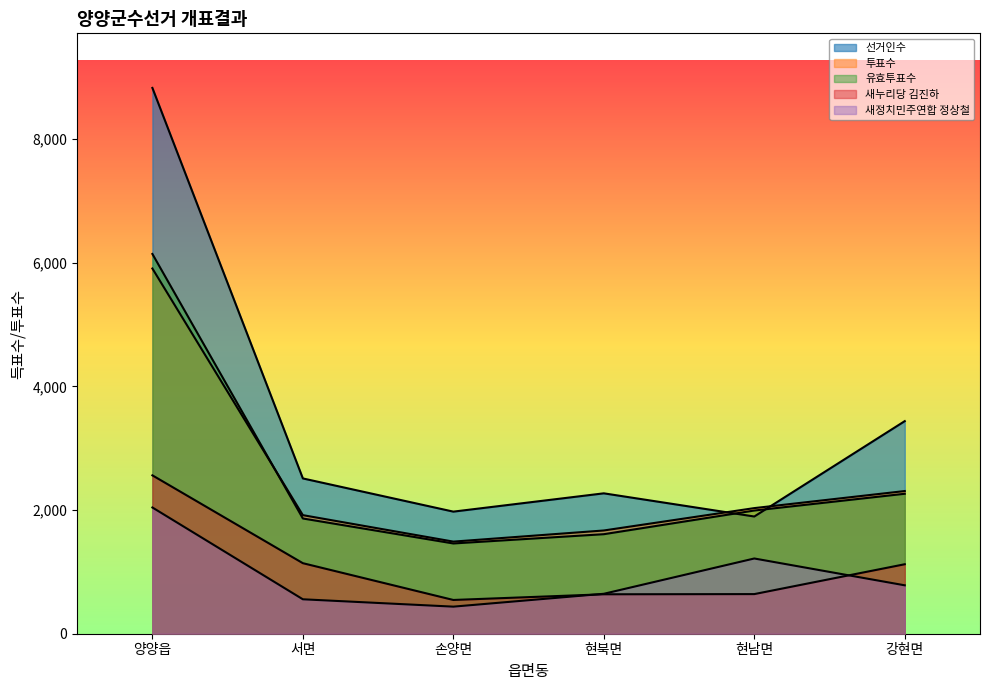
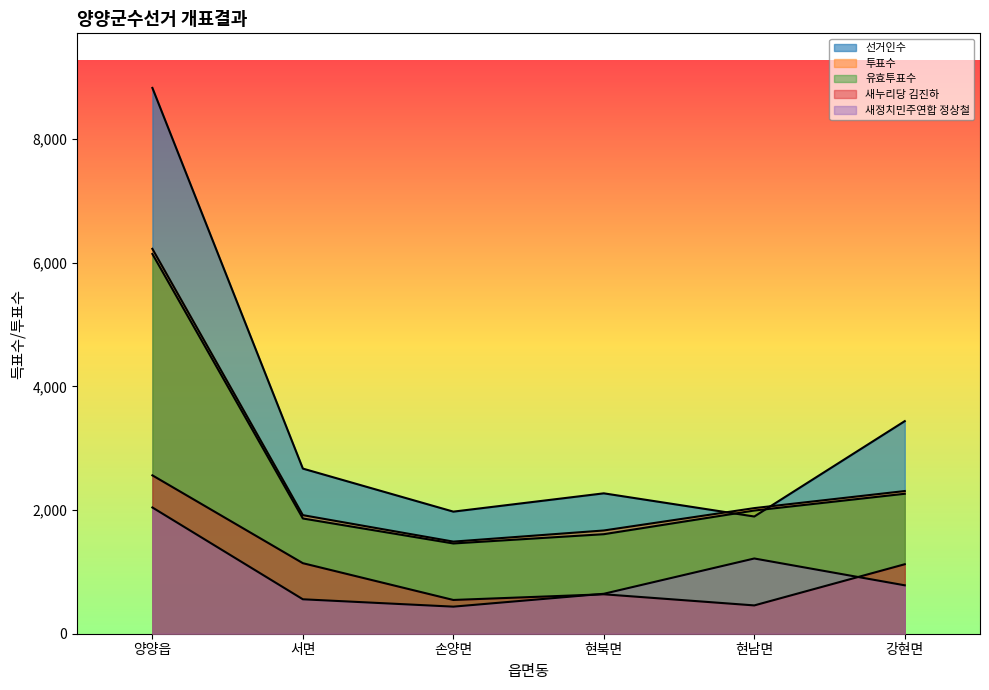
투표수, 양양읍: 5,900 -> 6,200
선거인수, 서면: 2,500 -> 2,700
새누리당 김진하, 현남면: 600 -> 500
